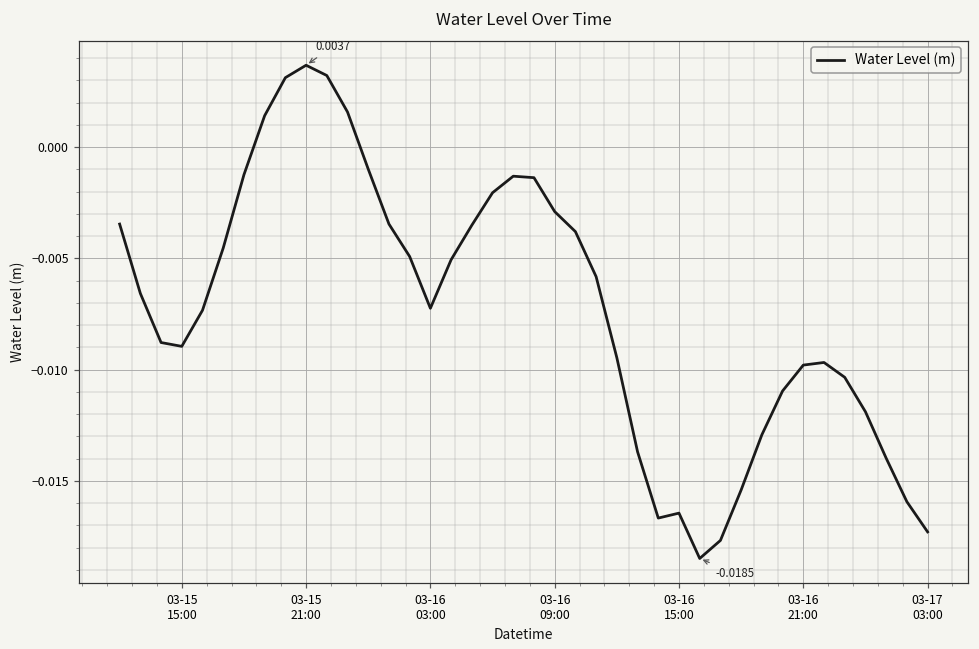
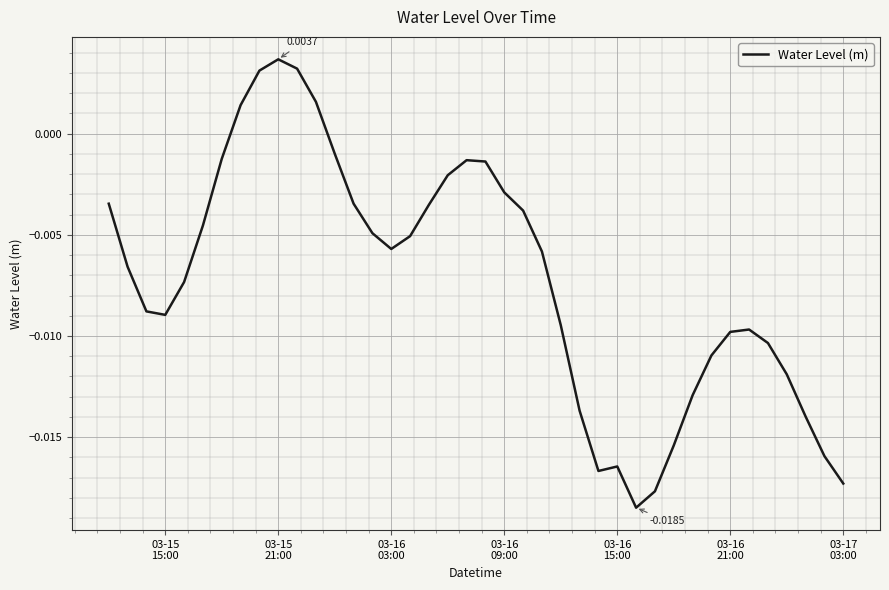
03-16 03:00: -0.0072 -> -0.0057
